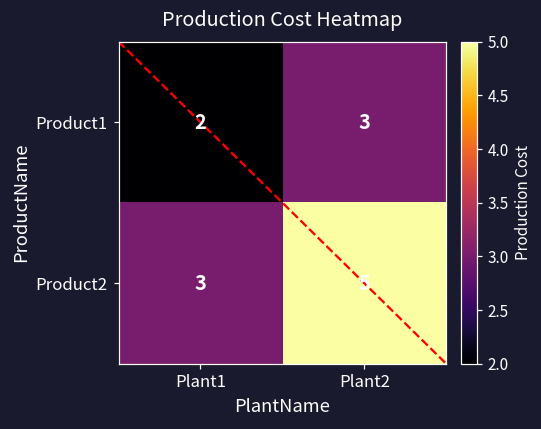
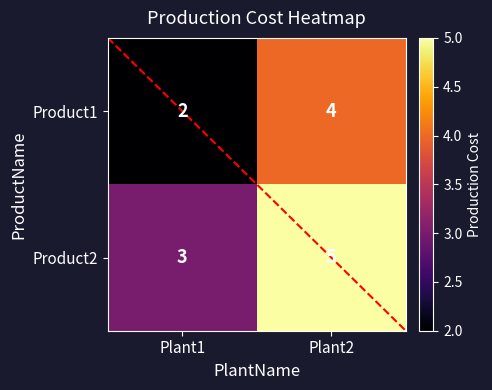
Product1, Plant2: 3 -> 4
